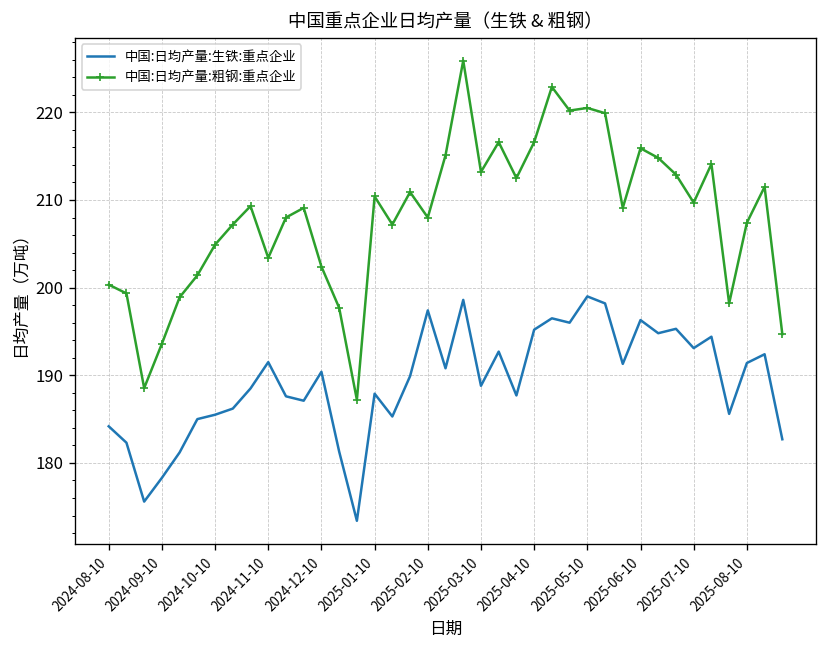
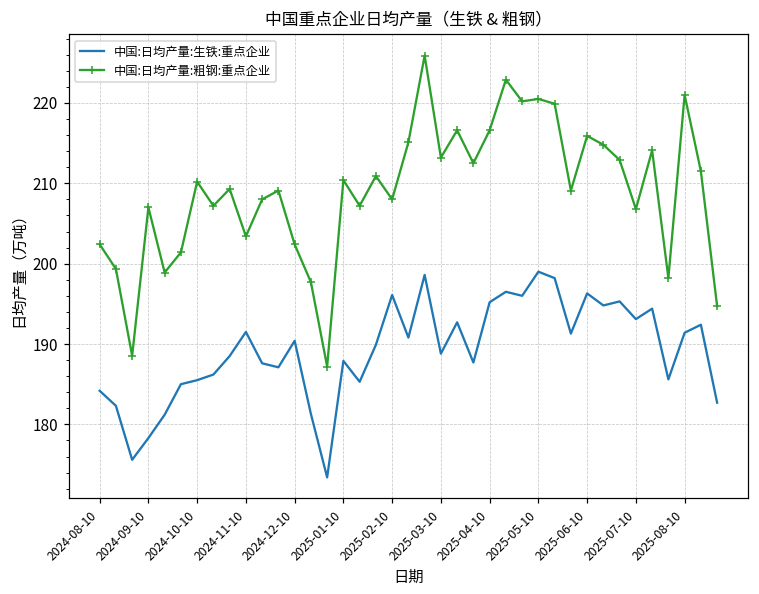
中国:日均产量:粗钢:重点企业, 2024-08-10: 200 -> 202
中国:日均产量:粗钢:重点企业, 2024-09-10: 194 -> 207
中国:日均产量:粗钢:重点企业, 2024-10-10: 205 -> 210
中国:日均产量:生铁:重点企业, 2025-02-10: 197 -> 196
中国:日均产量:粗钢:重点企业, 2025-07-10: 210 -> 207
中国:日均产量:粗钢:重点企业, 2025-08-10: 207 -> 221
